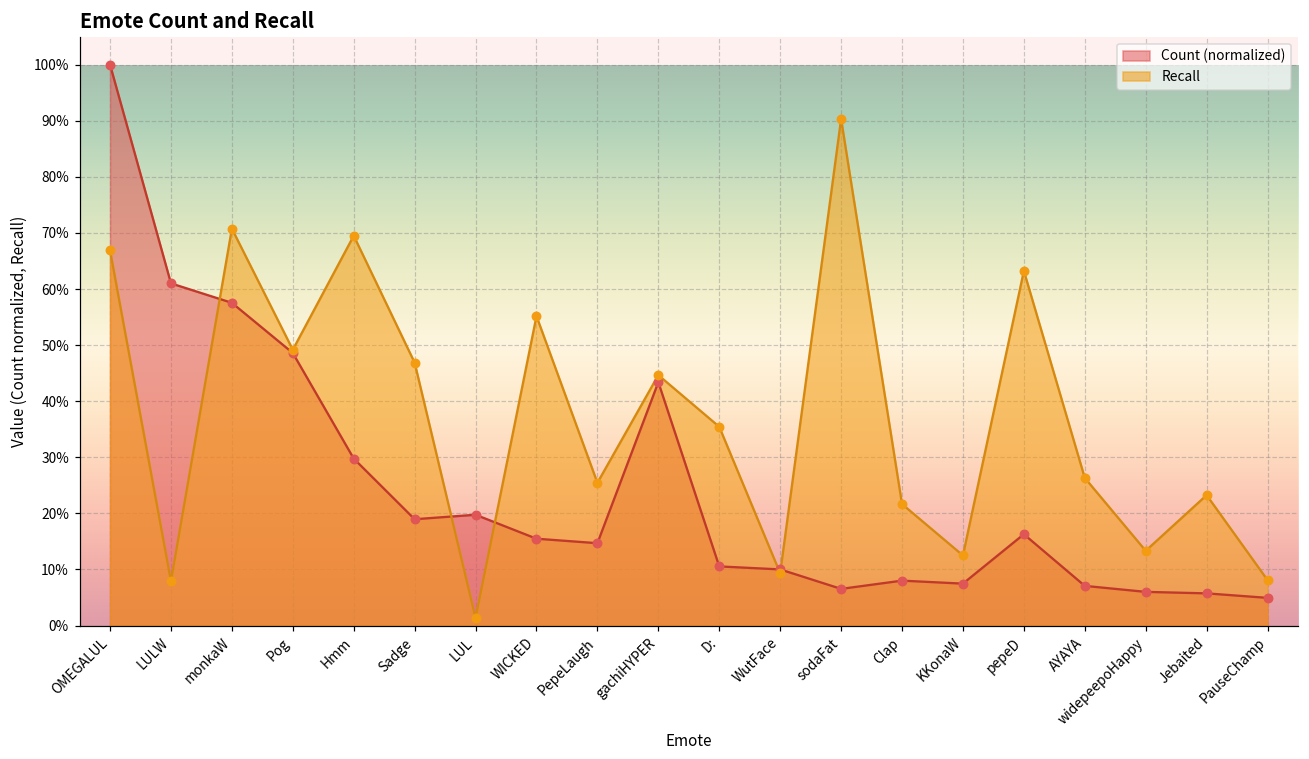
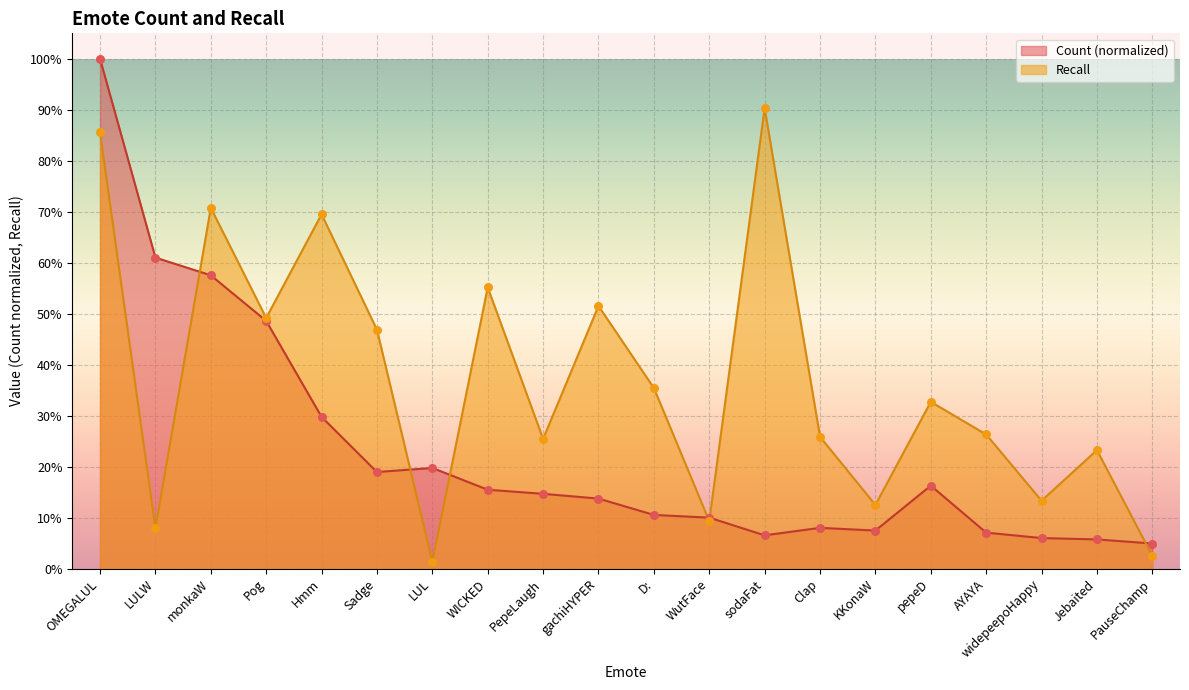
Recall, OMEGALUL: 67% -> 86%
Count (normalized), gachiHYPER: 43% -> 14%
Recall, gachiHYPER: 45% -> 52%
Recall, Clap: 22% -> 26%
Recall, pepeD: 63% -> 33%
Recall, PauseChamp: 8% -> 3%
